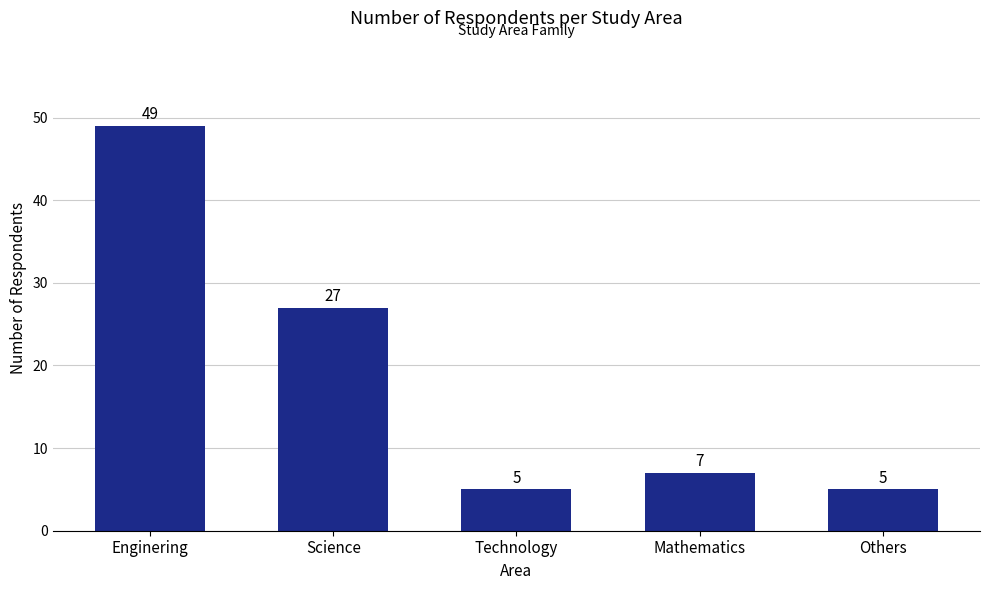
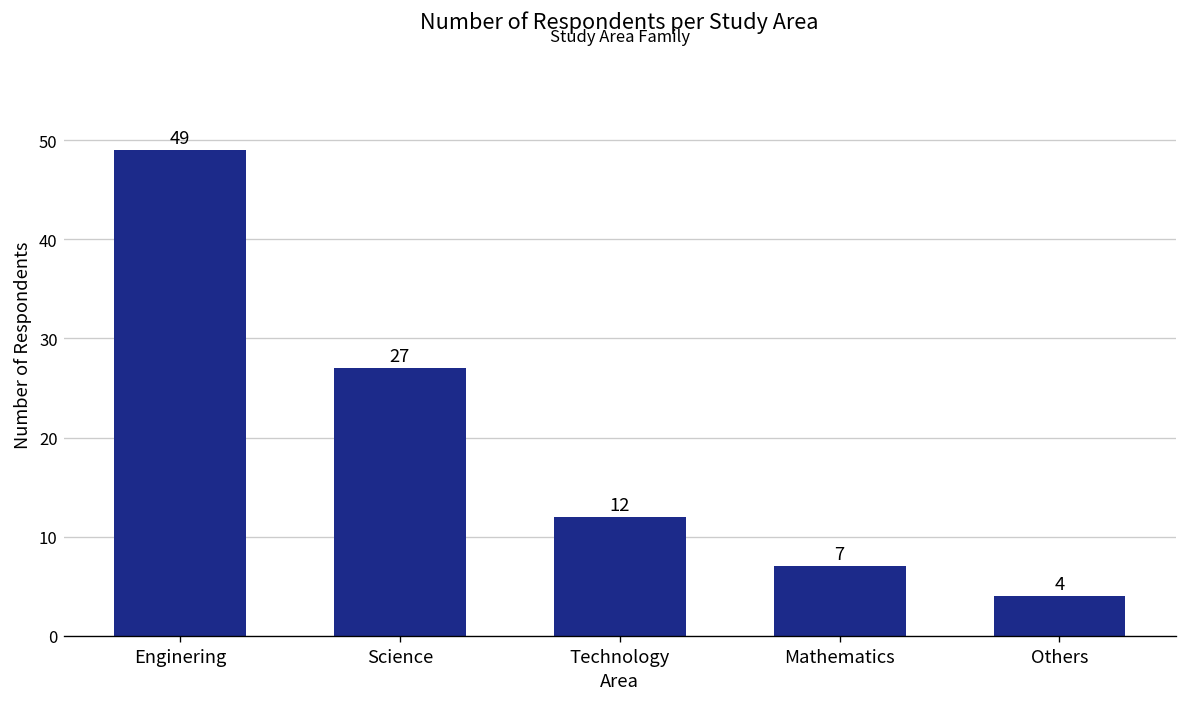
Technology: 5 -> 12
Others: 5 -> 4
